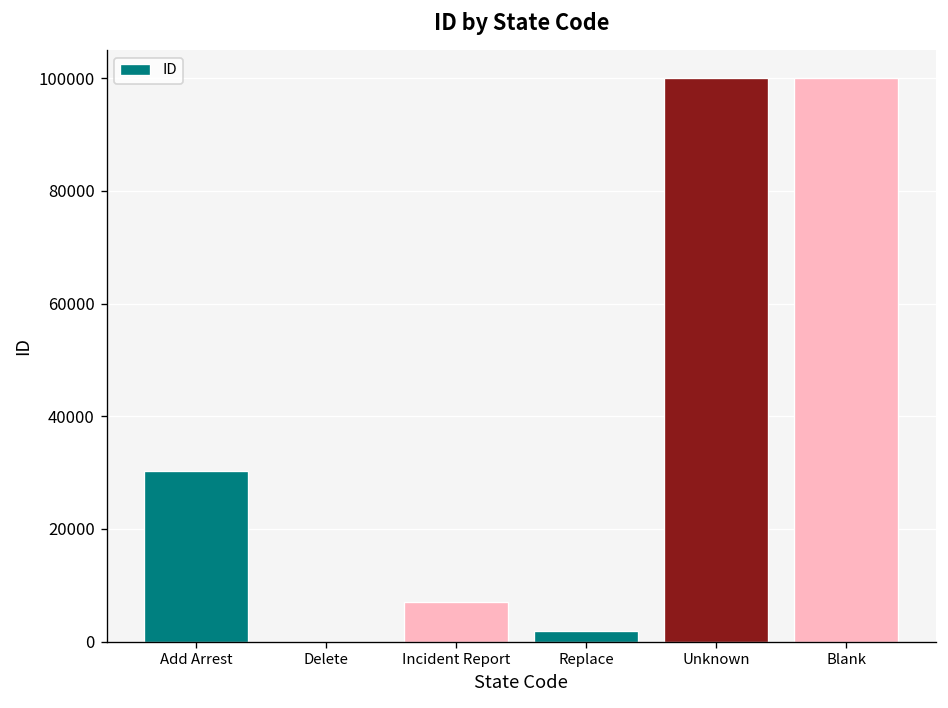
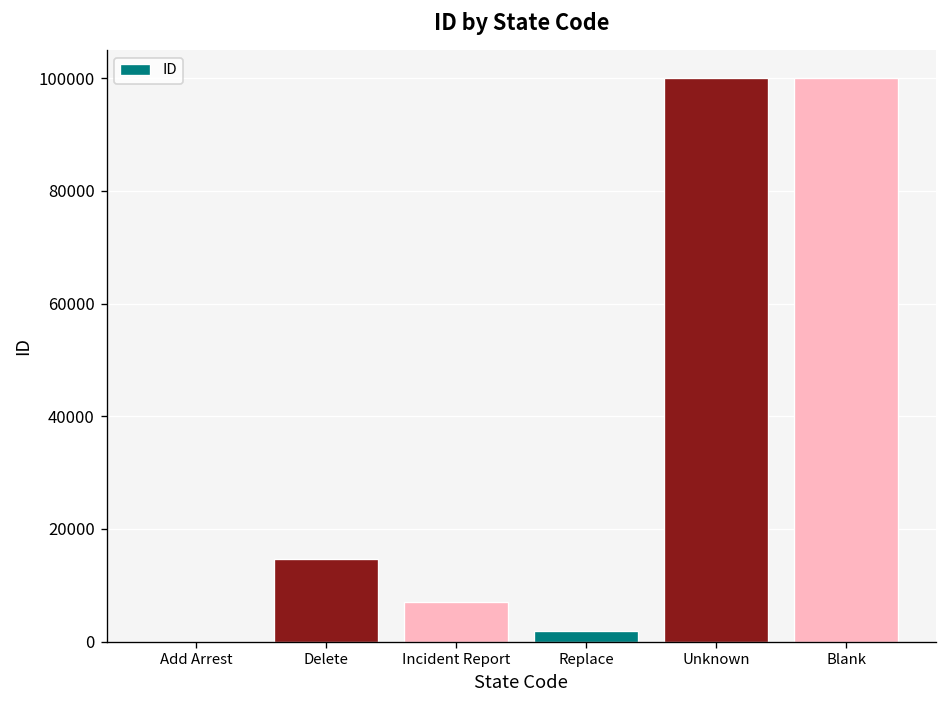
Add Arrest: 30000 -> 0
Delete: 0 -> 15000
